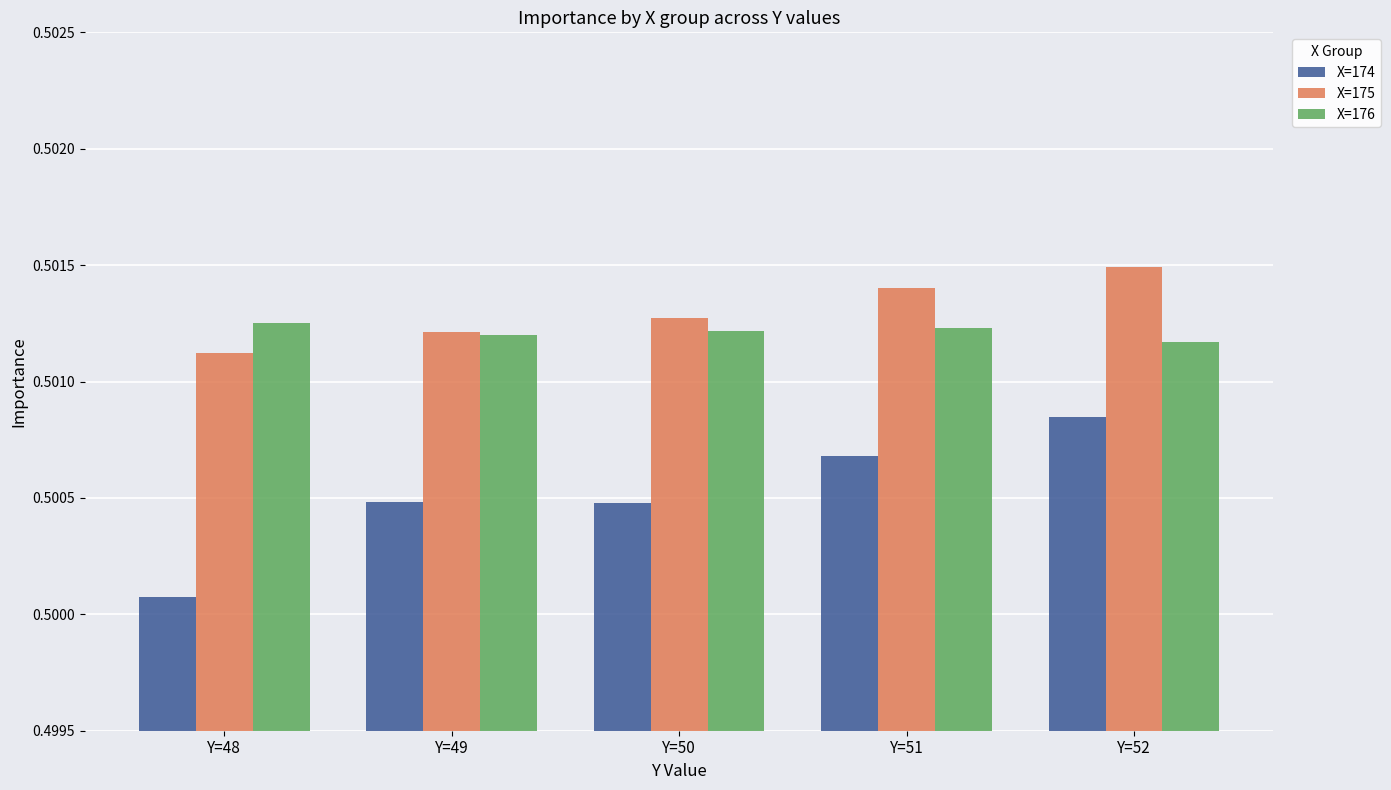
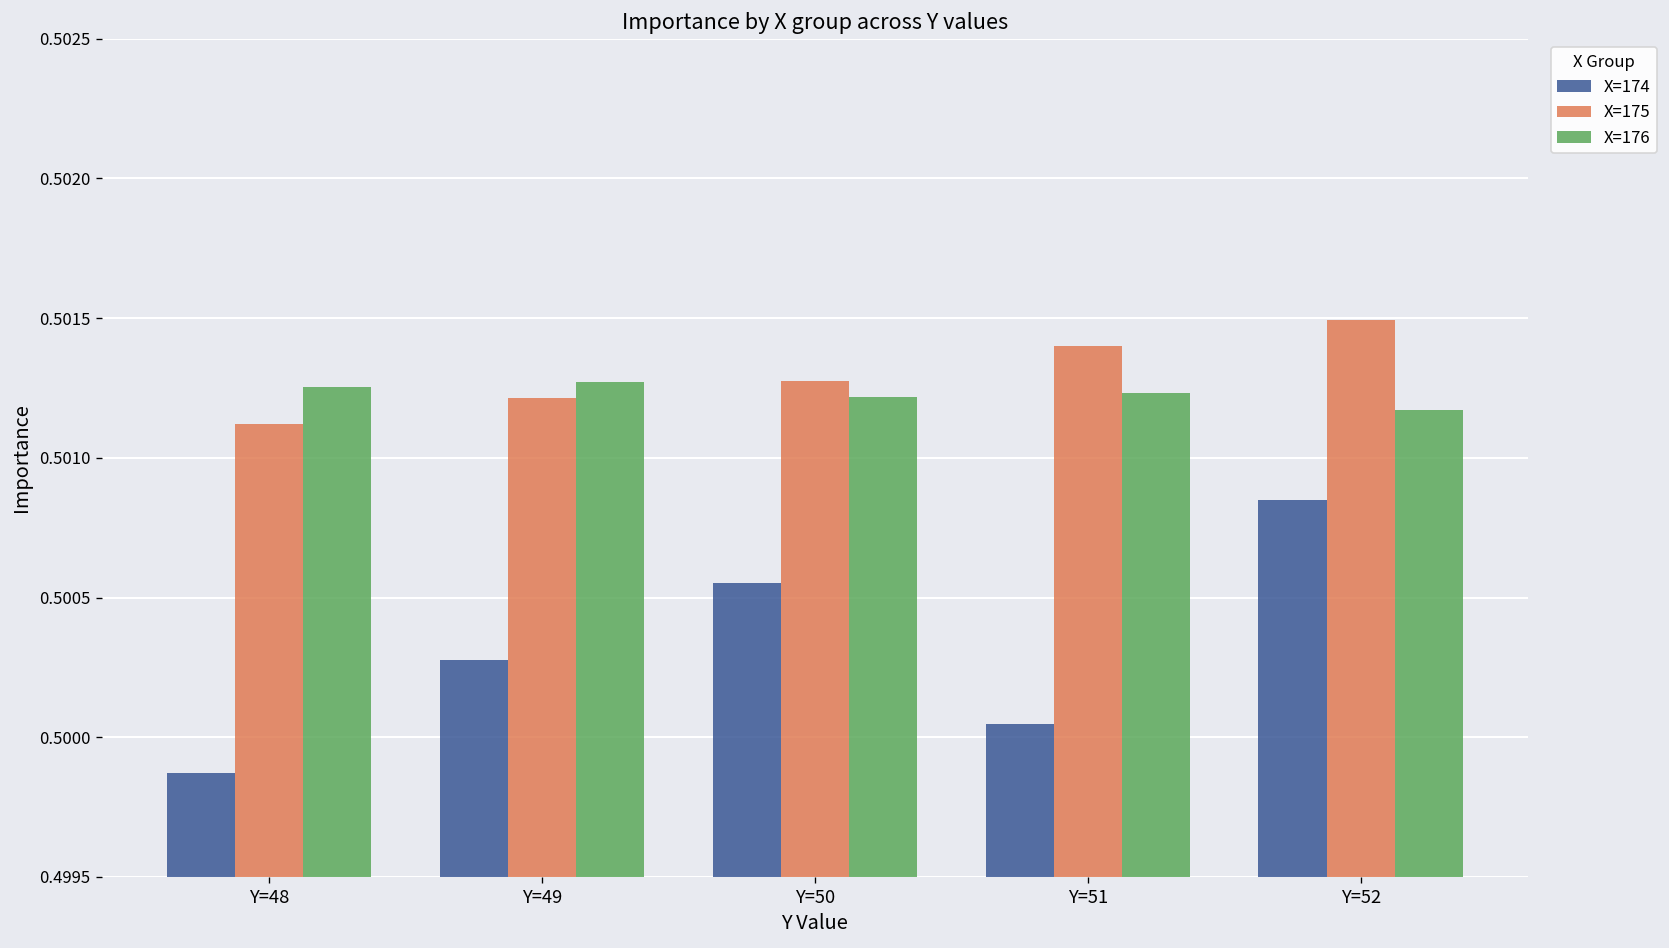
X=174, Y=48: 0.50007 -> 0.49987
X=174, Y=49: 0.50048 -> 0.50028
X=176, Y=49: 0.50120 -> 0.50127
X=174, Y=50: 0.50048 -> 0.50055
X=174, Y=51: 0.50068 -> 0.50005
